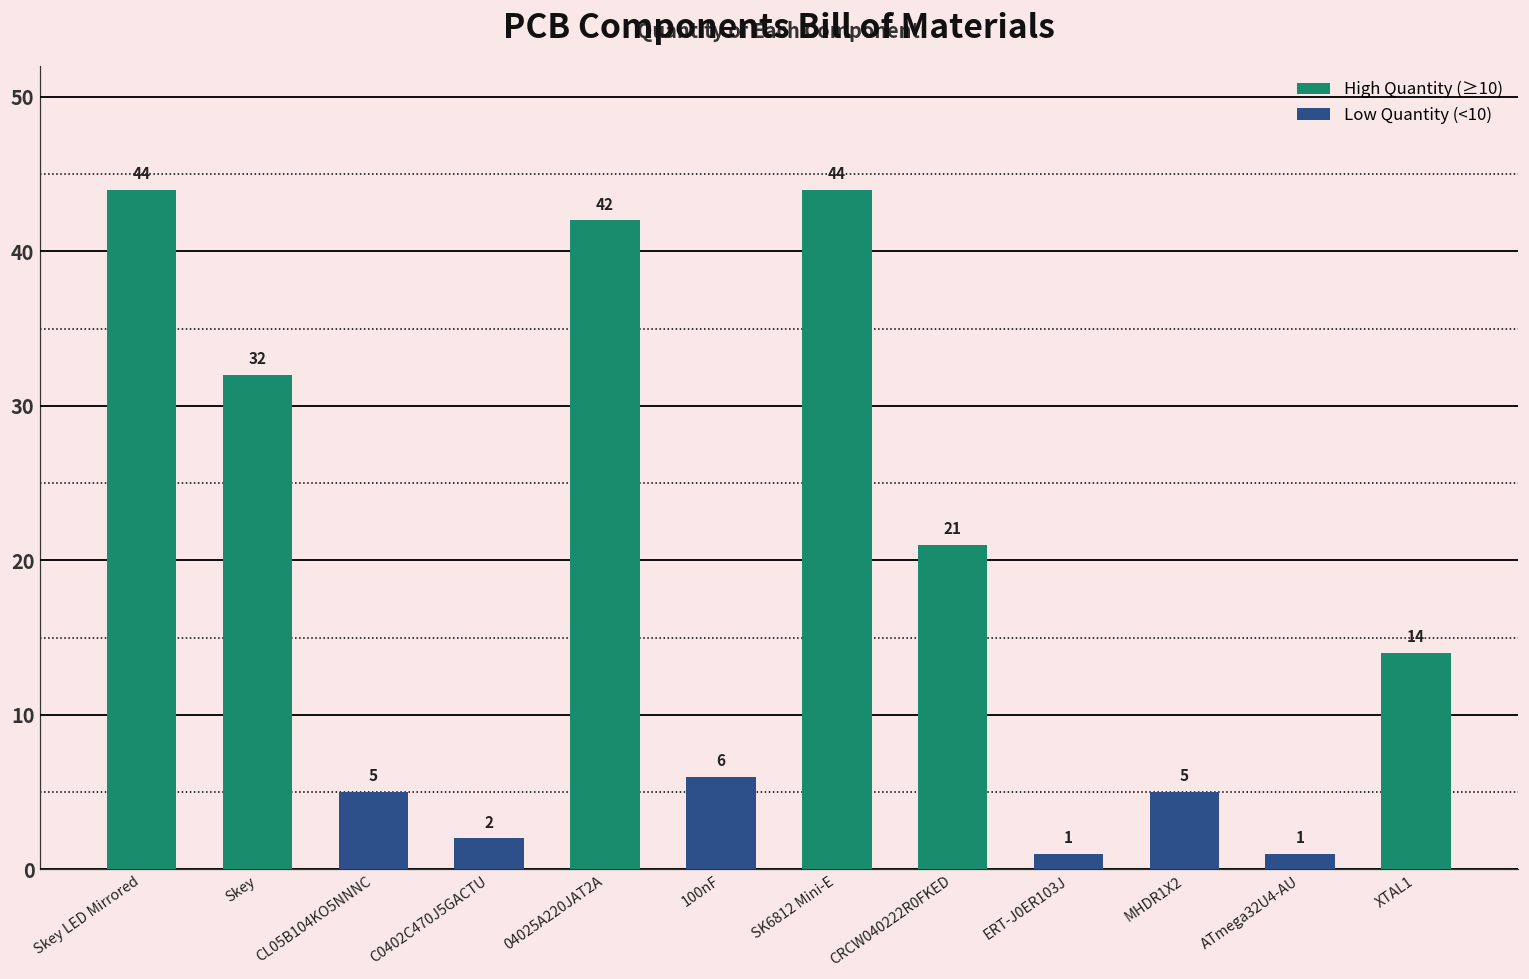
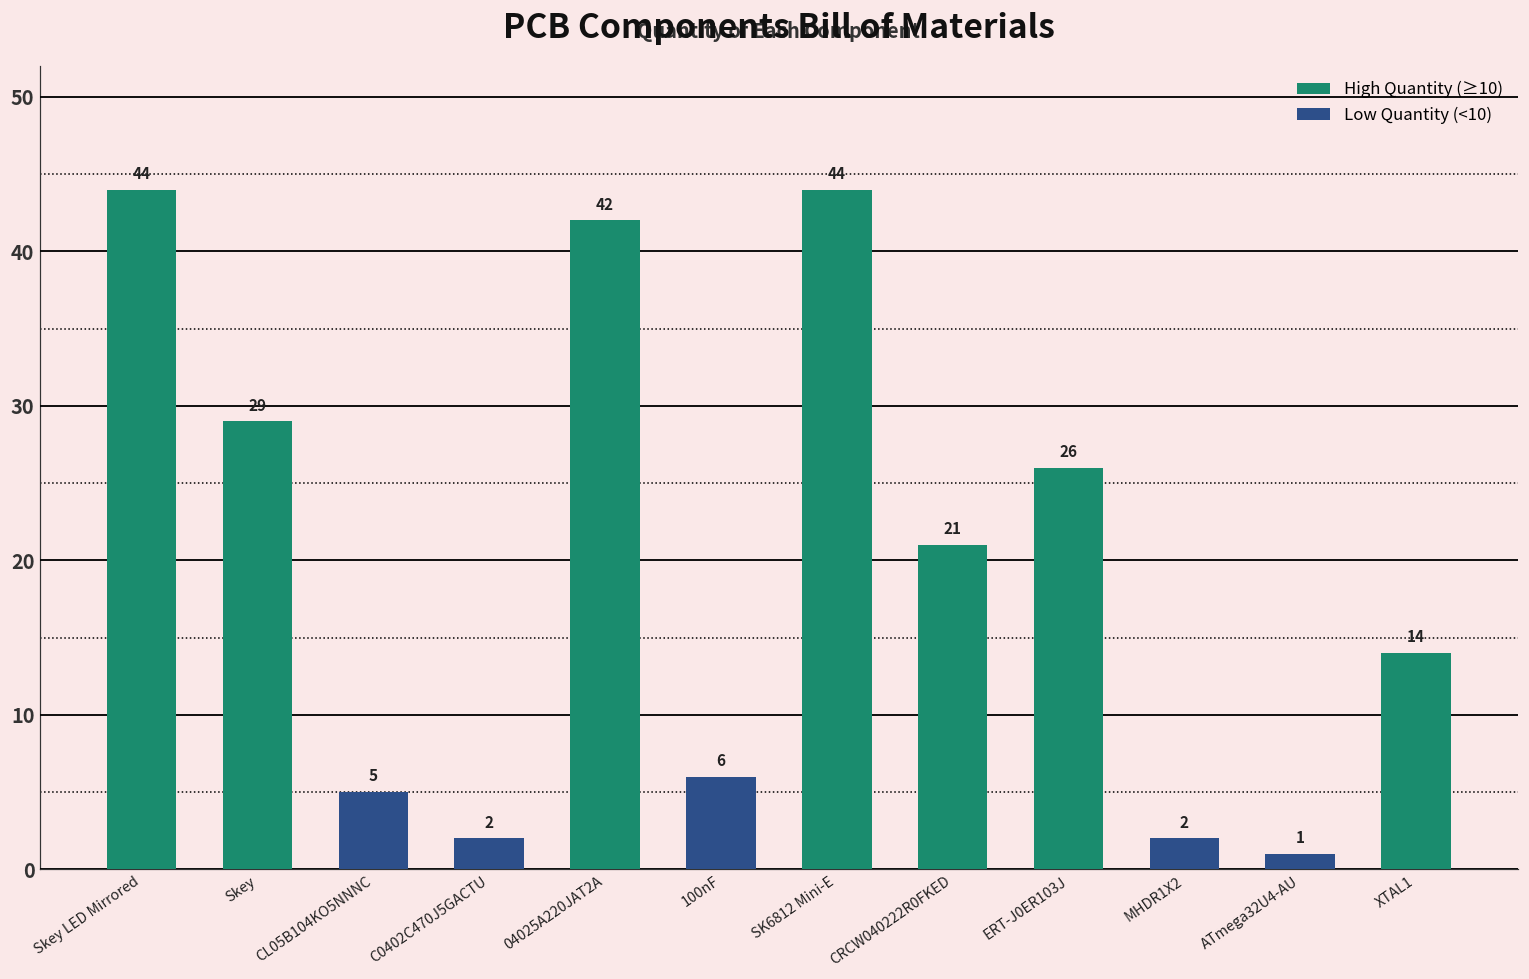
Skey: 32 -> 29
ERT-J0ER103J: 1 -> 26
MHDR1X2: 5 -> 2
